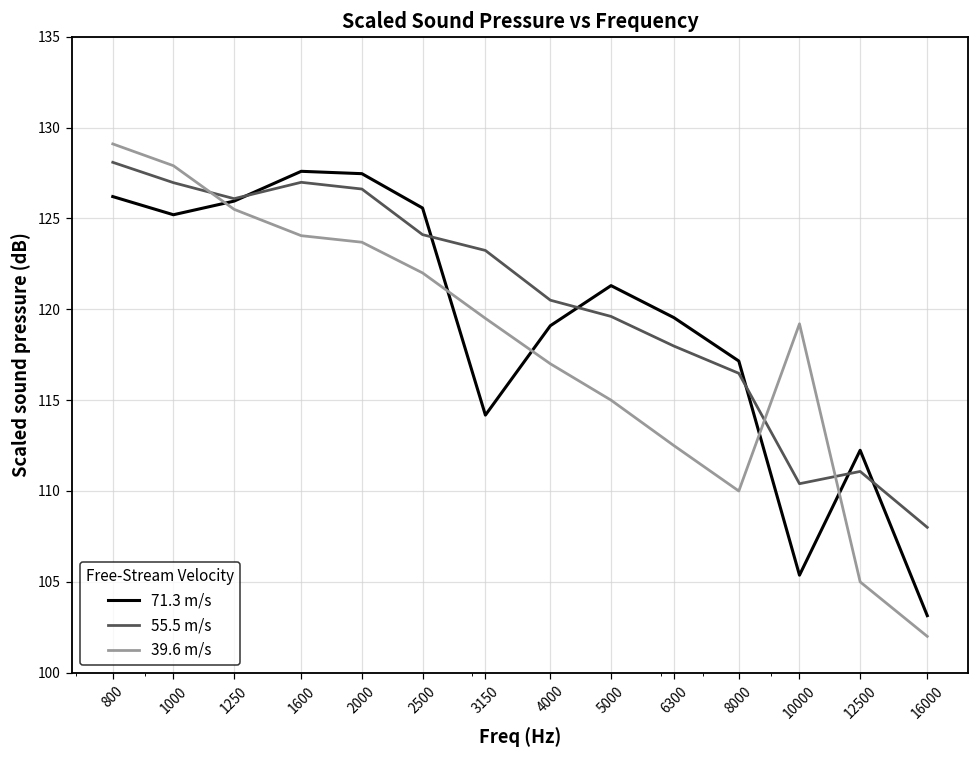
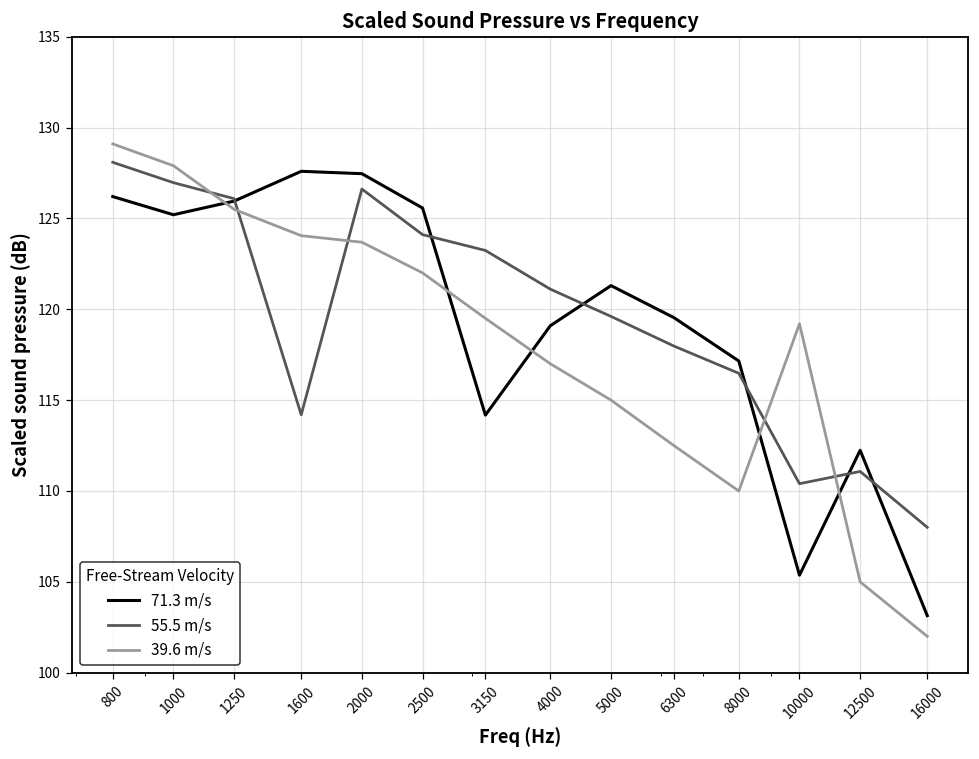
55.5 m/s, 1600: 127.0 -> 114.2
55.5 m/s, 4000: 120.5 -> 121.1
